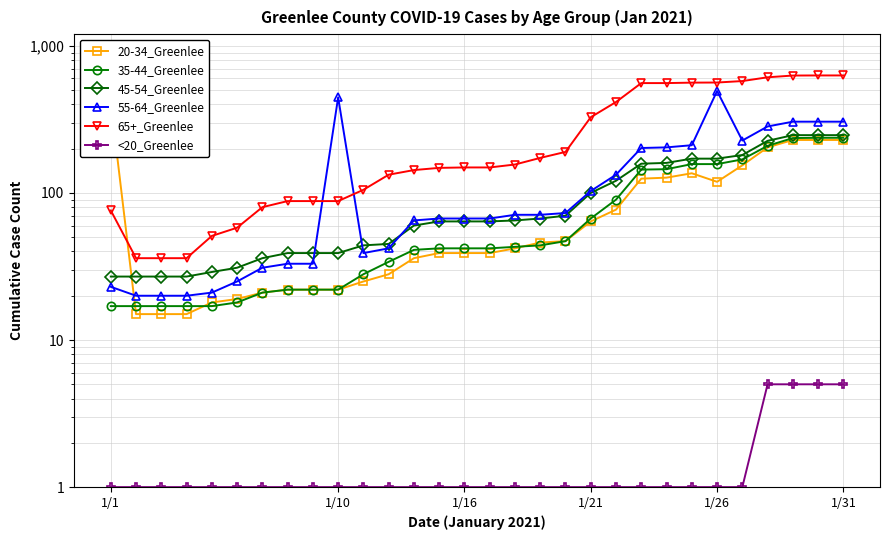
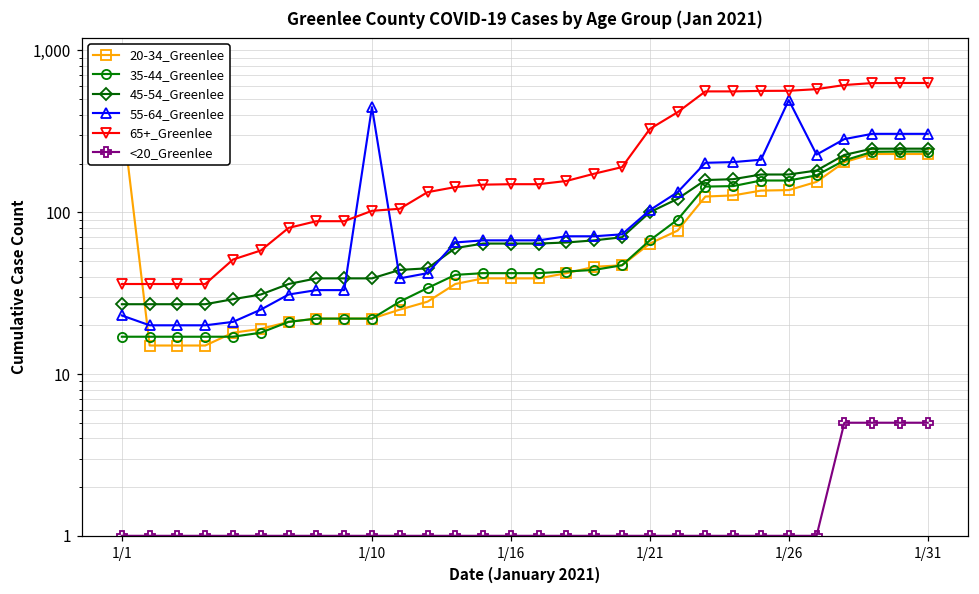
65+_Greenlee, 1/1: 80 -> 36
65+_Greenlee, 1/10: 90 -> 100
20-34_Greenlee, 1/26: 120 -> 140
